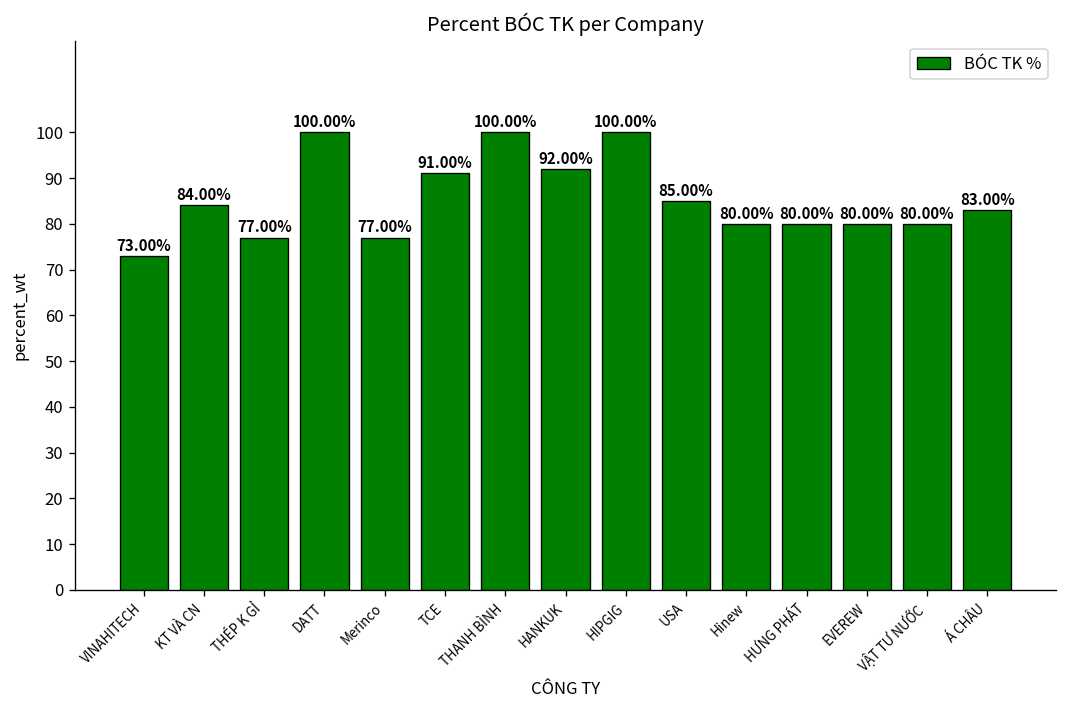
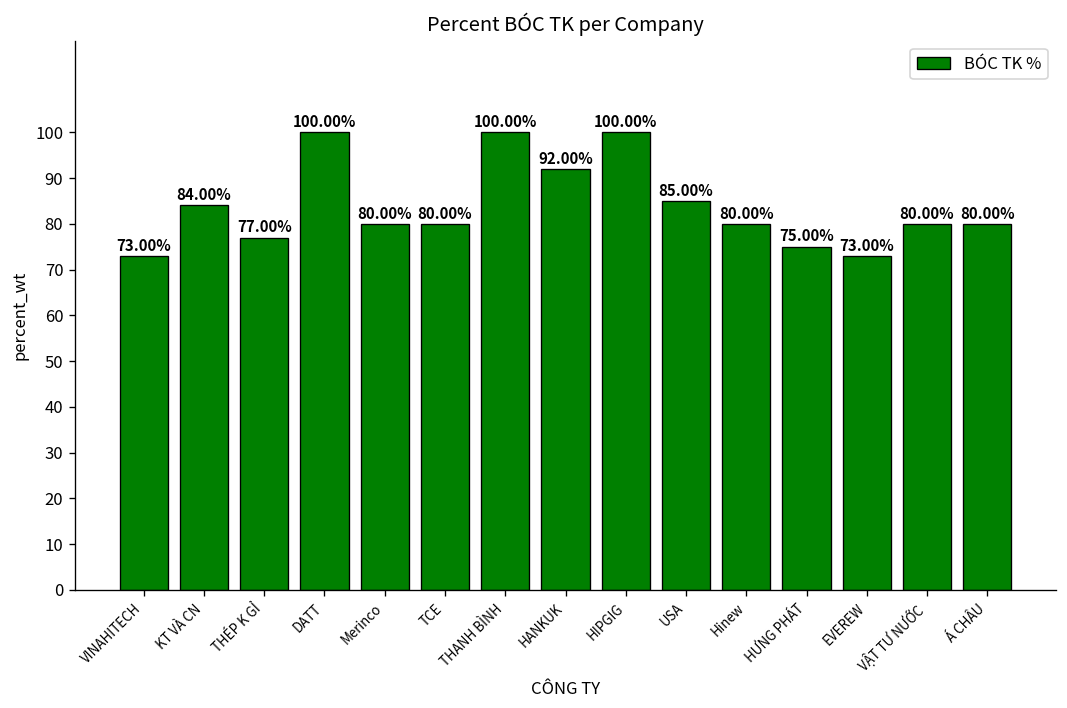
Merinco: 77.00% -> 80.00%
TCE: 91.00% -> 80.00%
HƯNG PHÁT: 80.00% -> 75.00%
EVEREW: 80.00% -> 73.00%
Á CHÂU: 83.00% -> 80.00%
